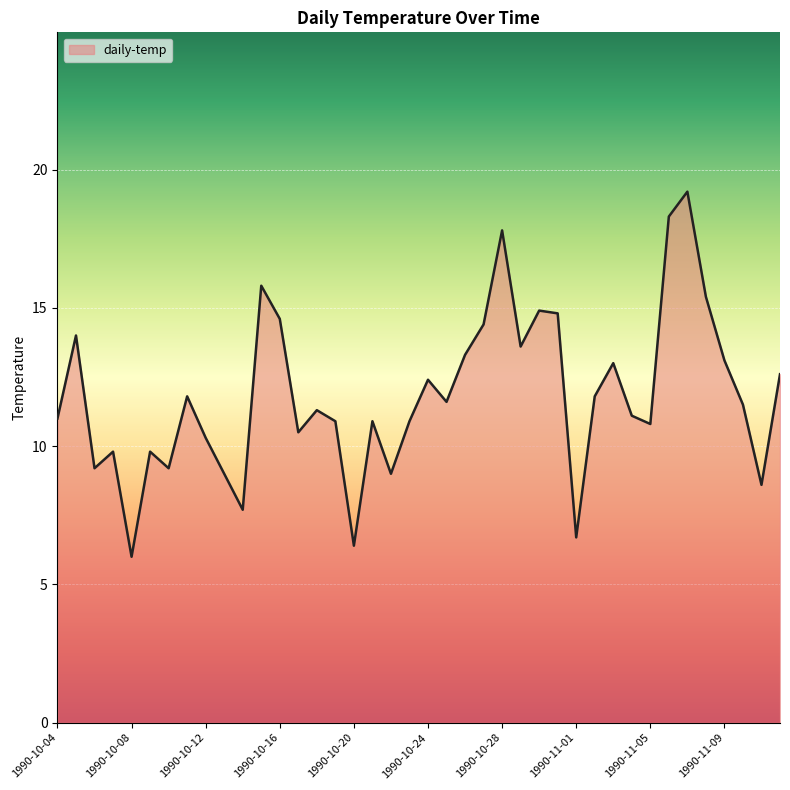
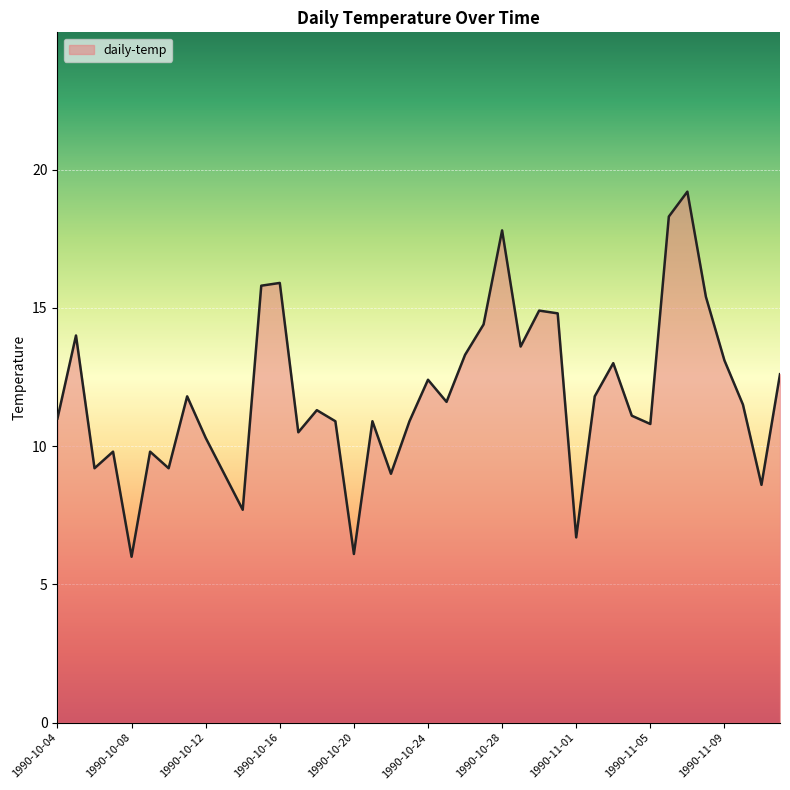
1990-10-16: 14.6 -> 15.9
1990-10-20: 6.4 -> 6.1
